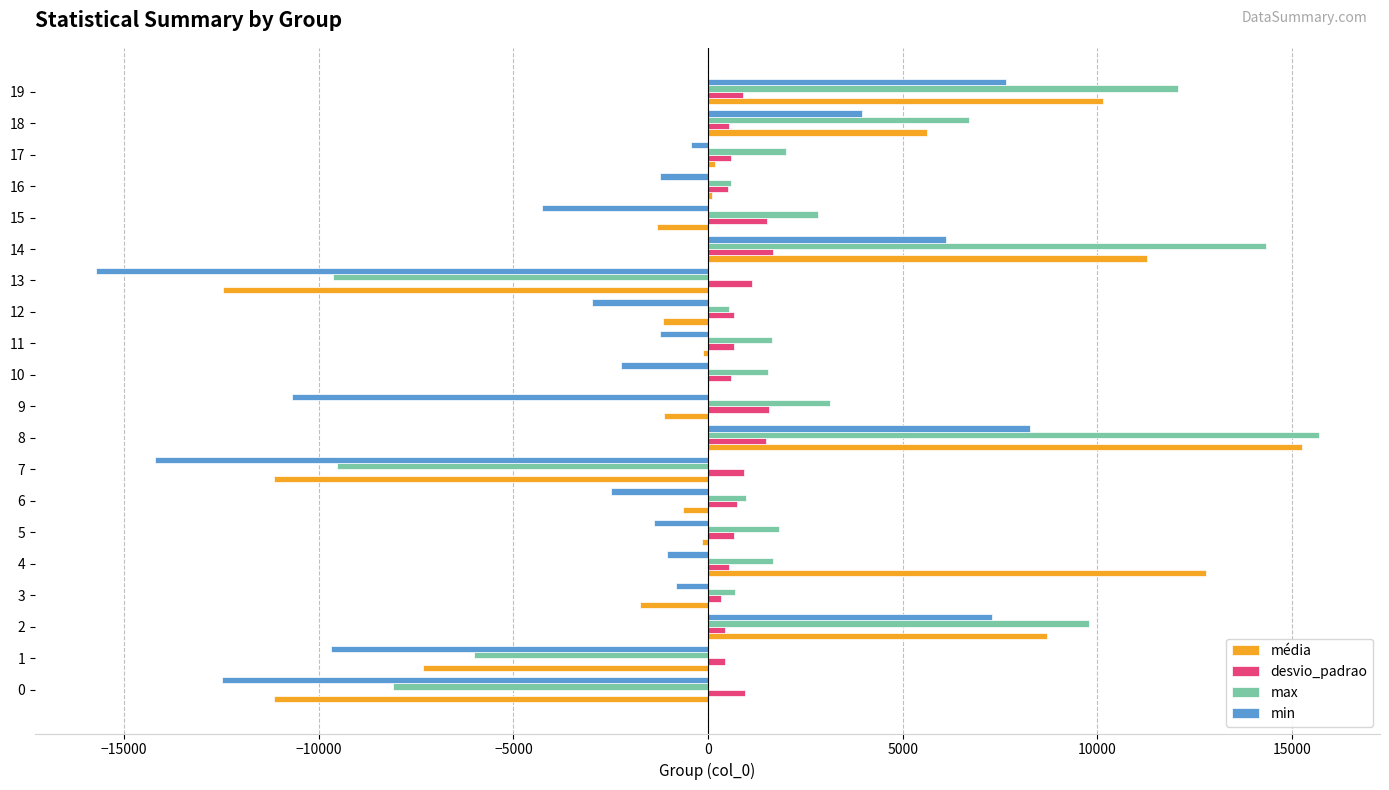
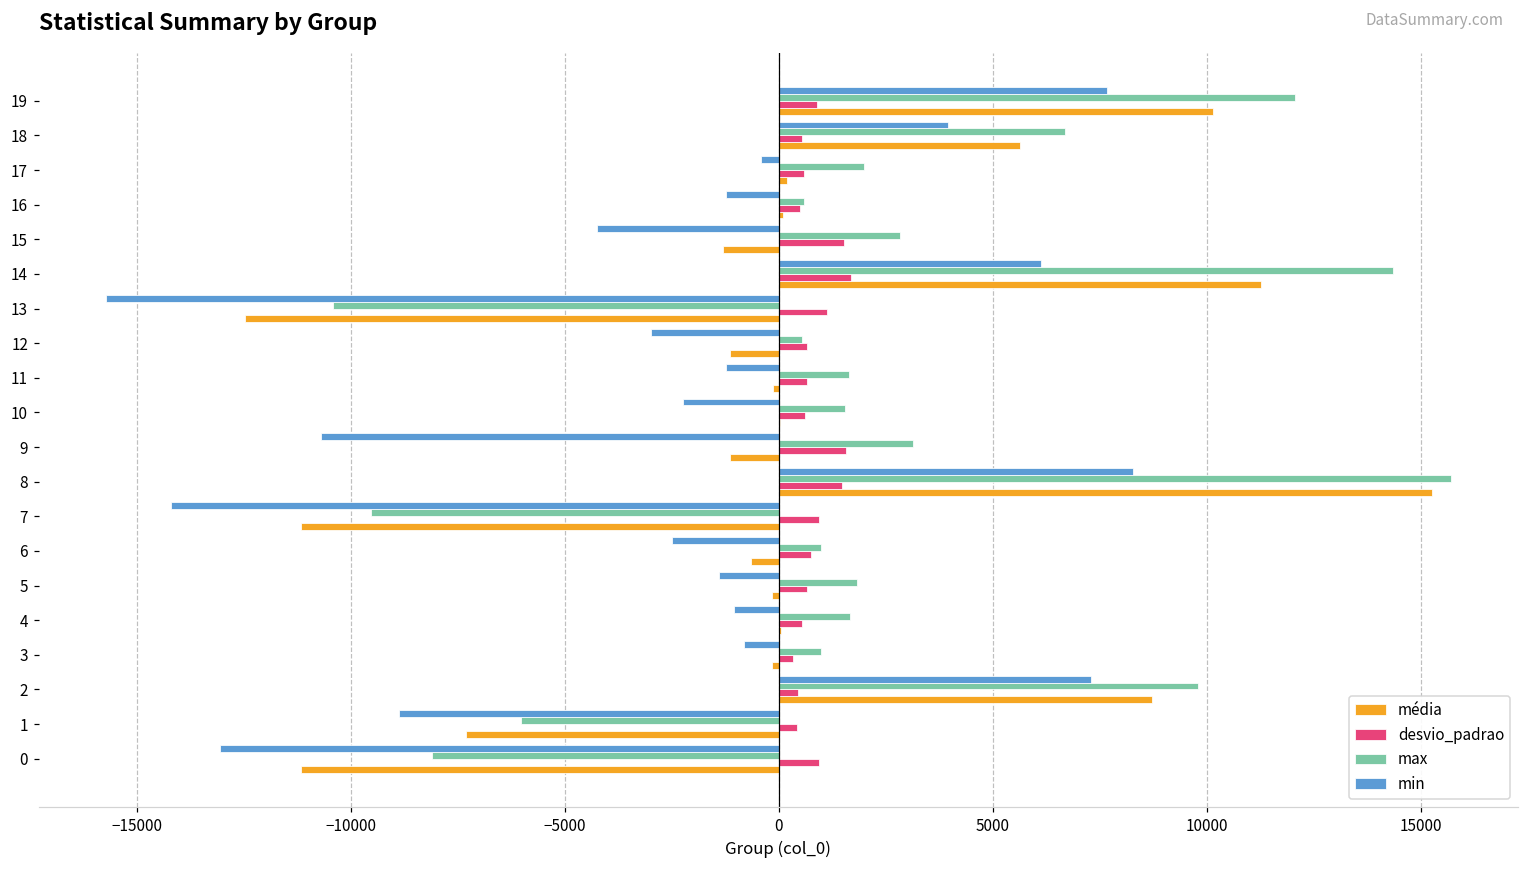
max, 13: -9600 -> -10400
média, 4: 12800 -> 0
max, 3: 700 -> 1000
média, 3: -1800 -> -200
min, 1: -9700 -> -8900
min, 0: -12500 -> -13100
